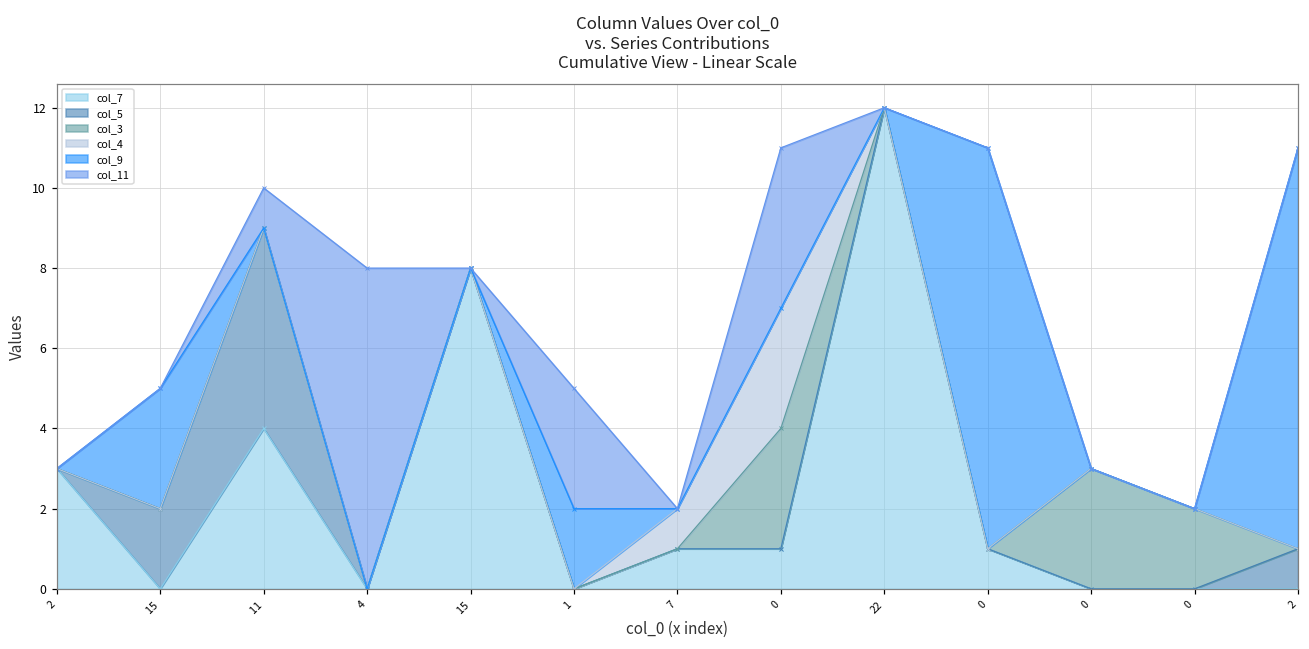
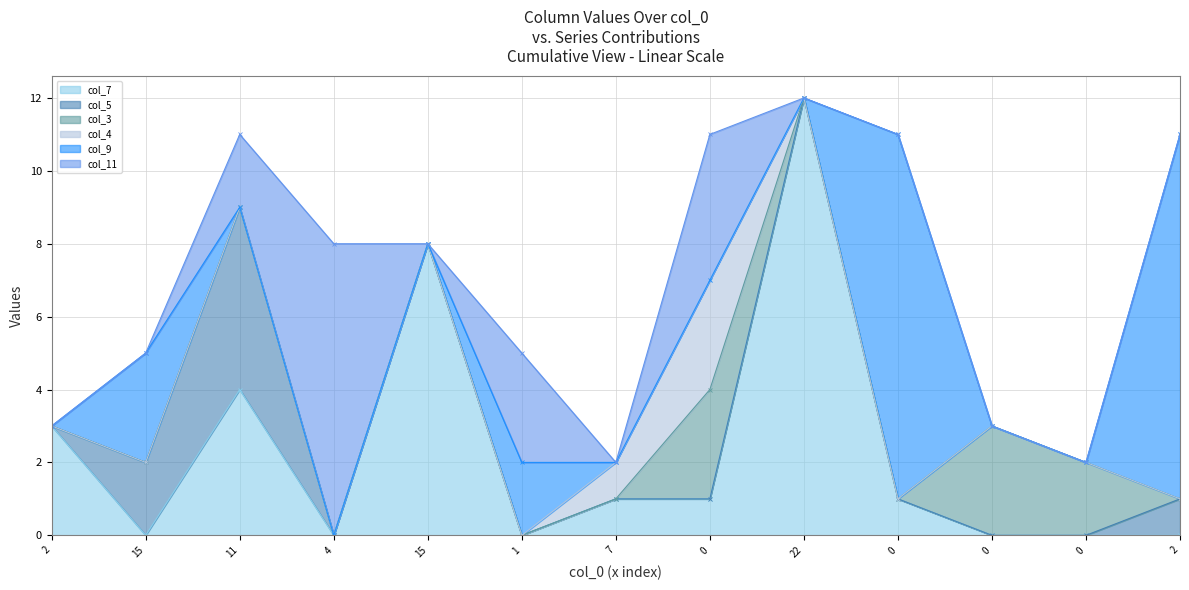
col_11, 11: 1 -> 2
